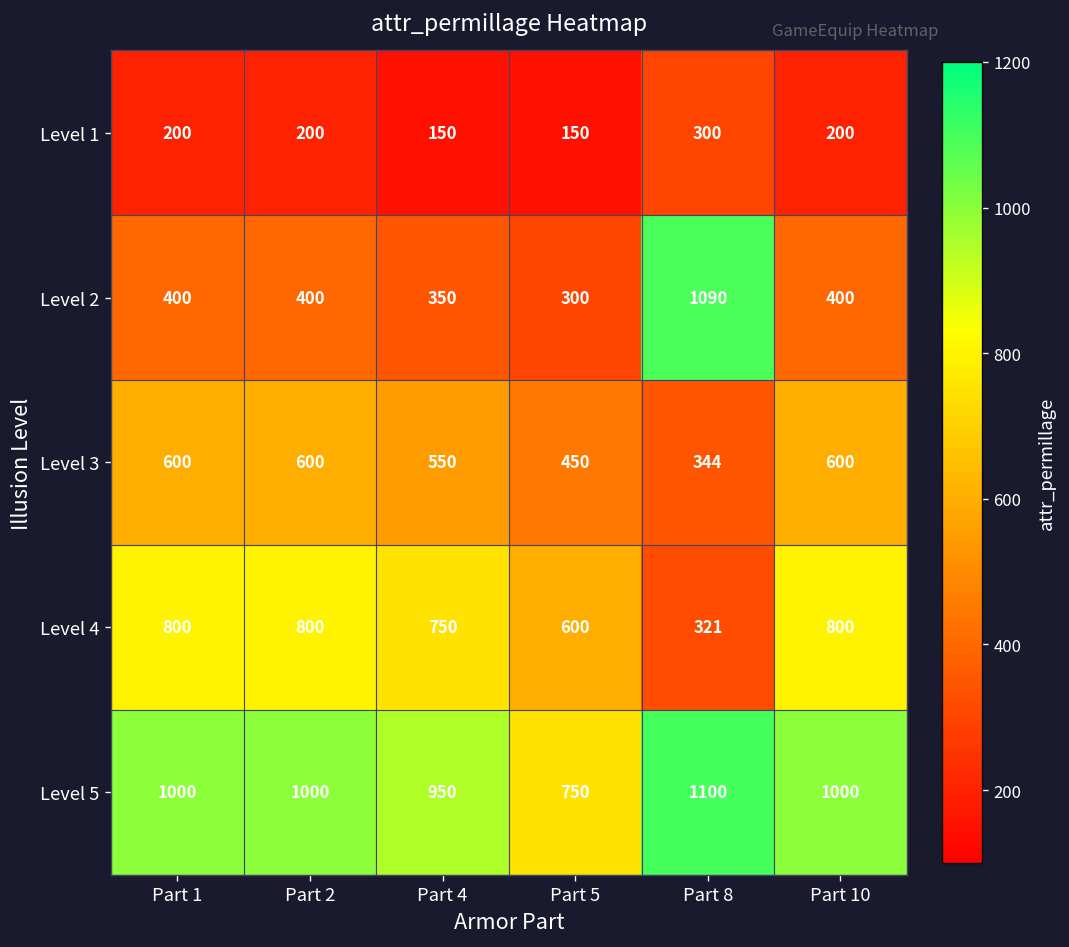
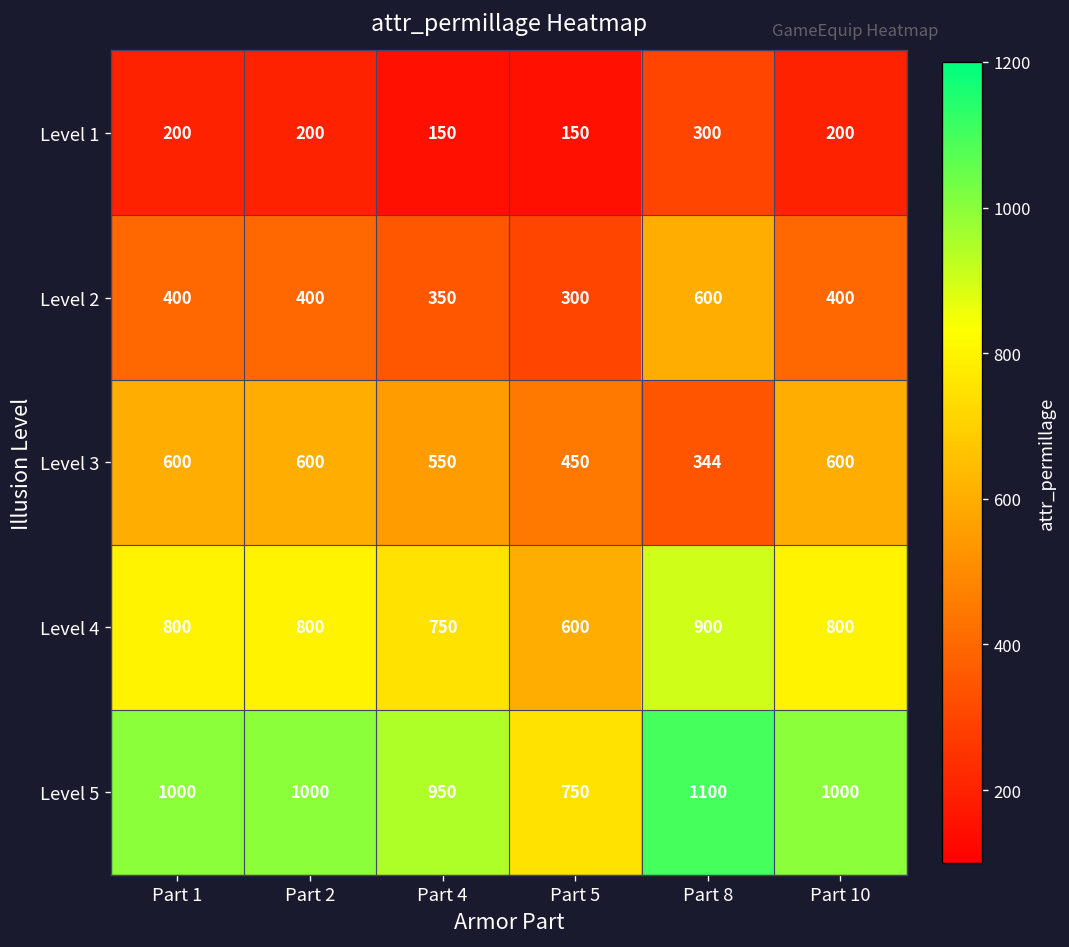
Level 2, Part 8: 1090 -> 600
Level 4, Part 8: 321 -> 900
